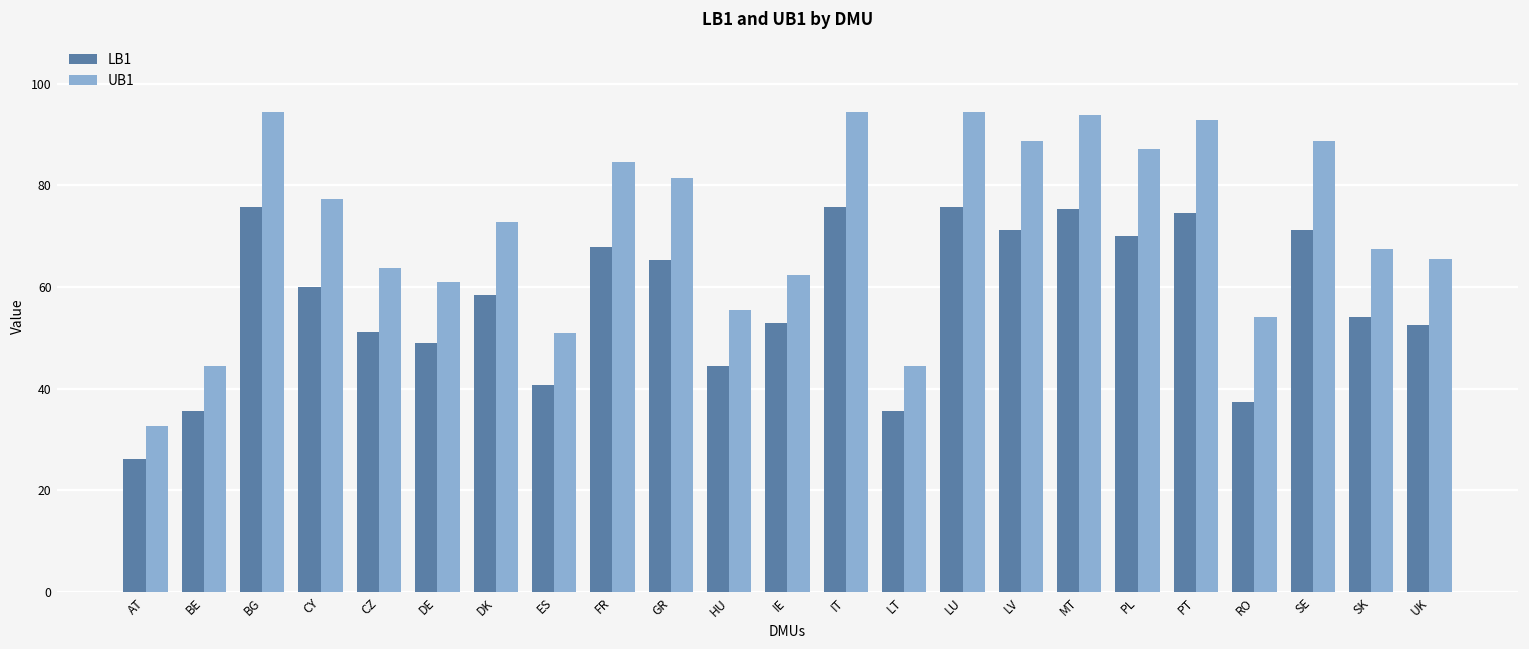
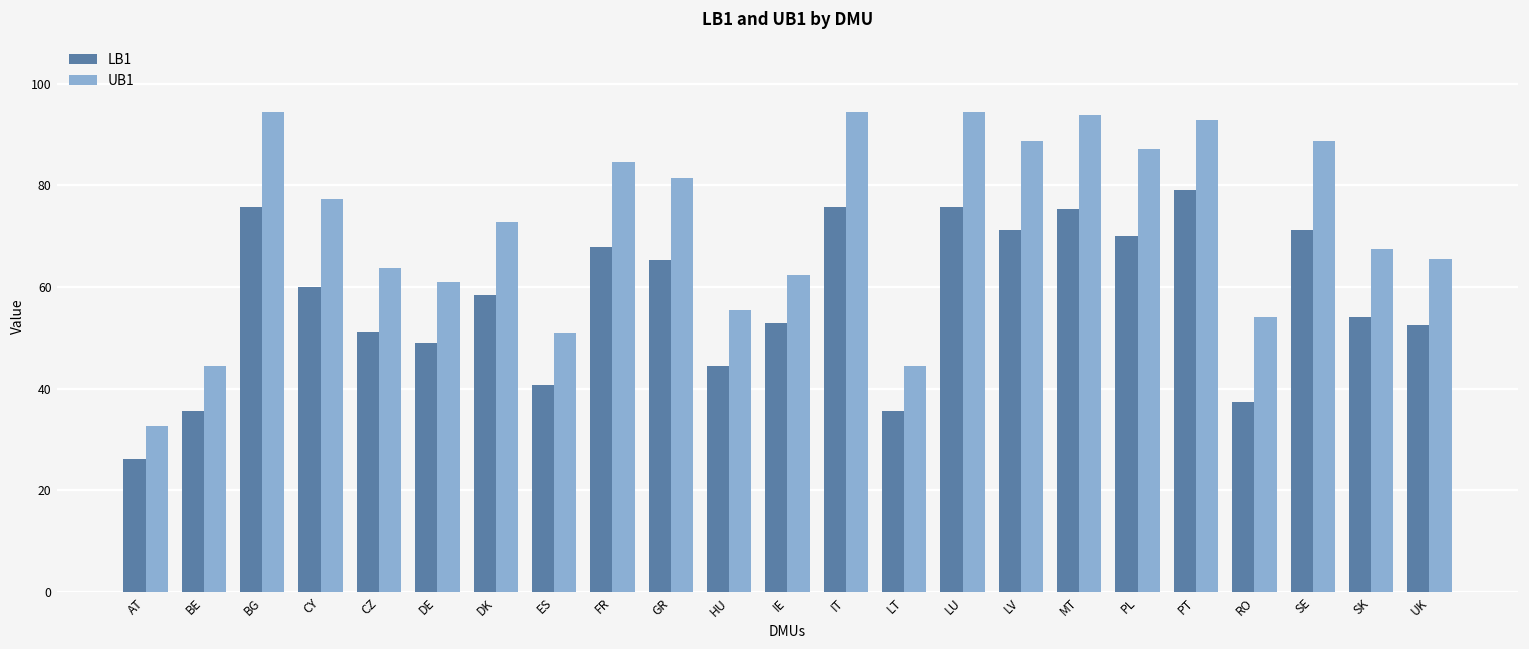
LB1, PT: 75 -> 79
